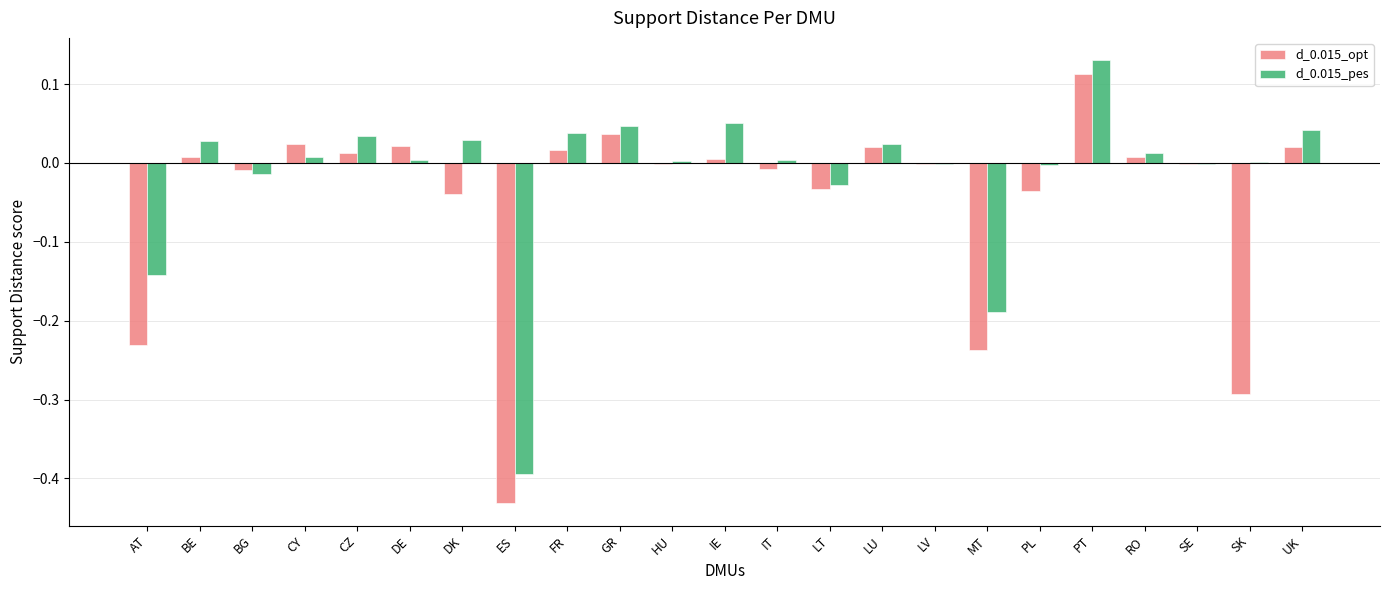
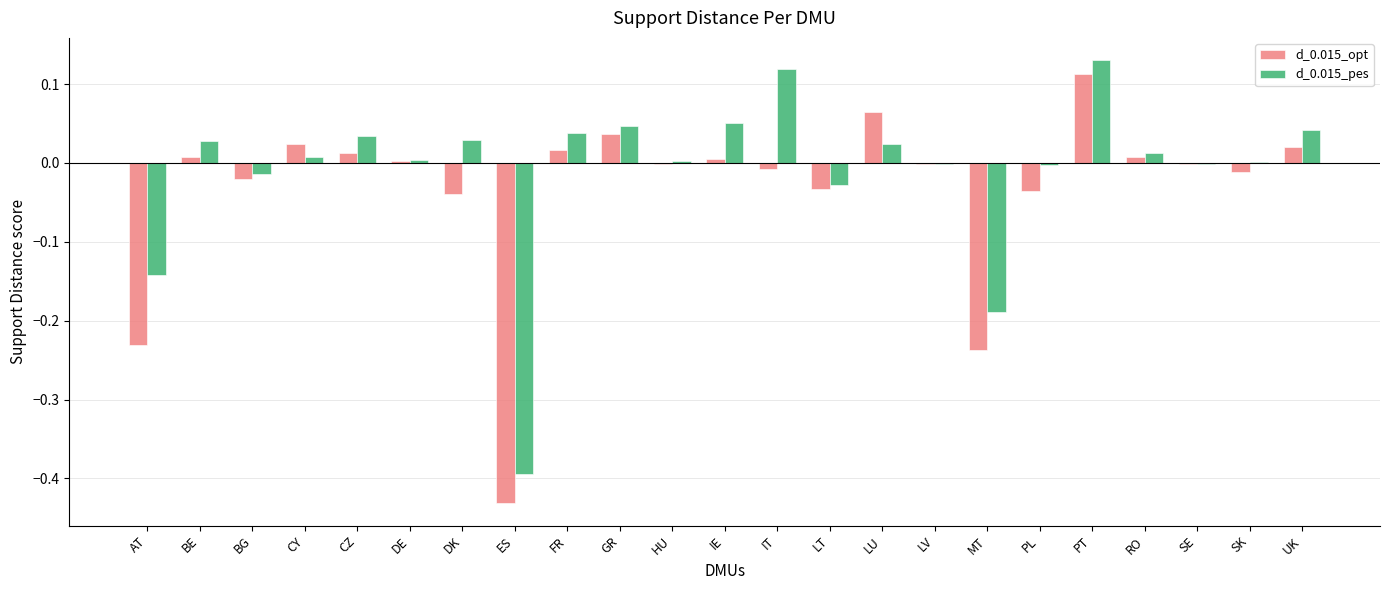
d_0.015_opt, BG: -0.01 -> -0.02
d_0.015_opt, DE: 0.02 -> 0.00
d_0.015_pes, IT: 0.00 -> 0.12
d_0.015_opt, LU: 0.02 -> 0.07
d_0.015_opt, SK: -0.29 -> -0.01
